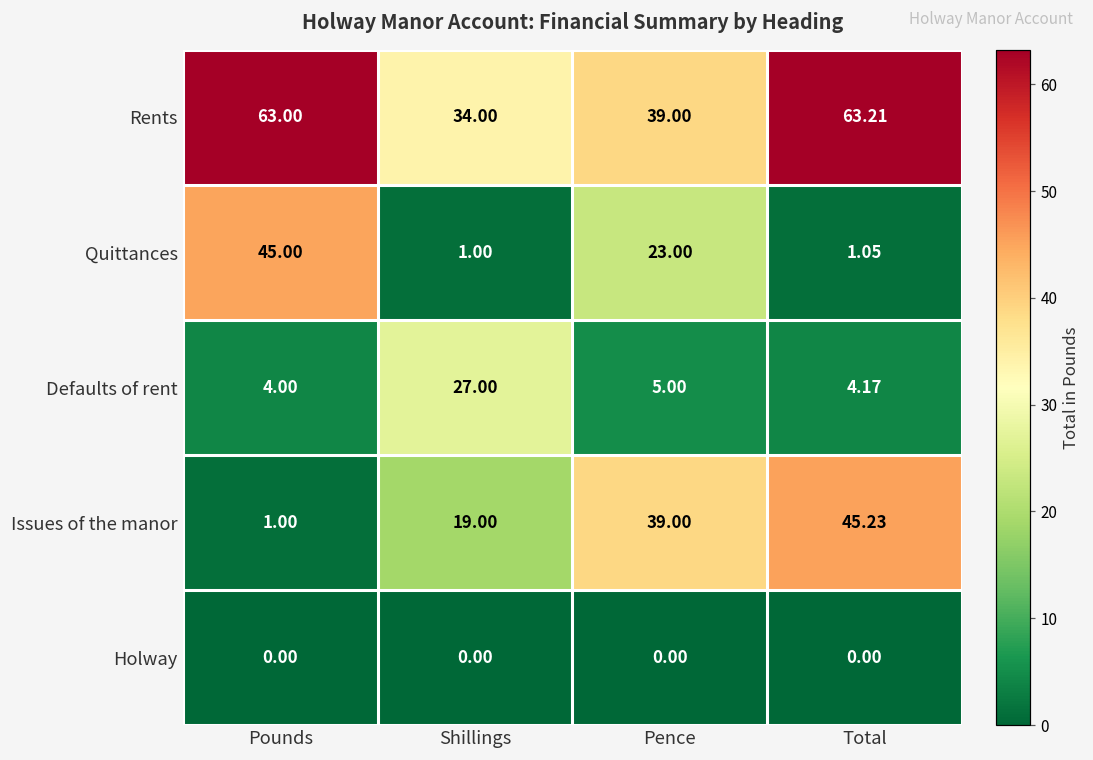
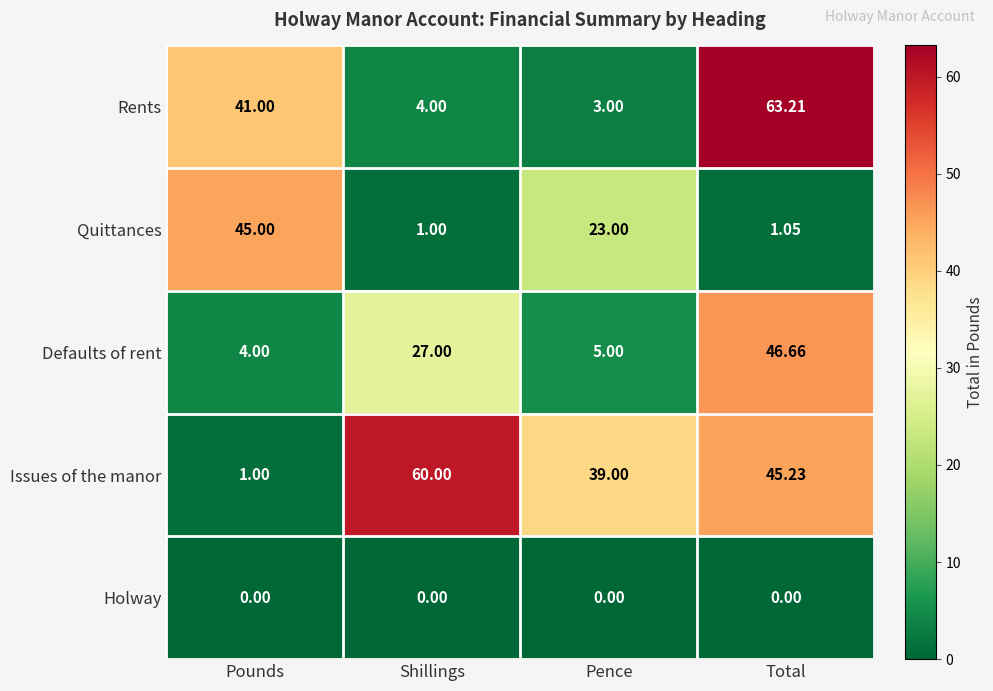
Rents, Pounds: 63.00 -> 41.00
Rents, Shillings: 34.00 -> 4.00
Rents, Pence: 39.00 -> 3.00
Defaults of rent, Total: 4.17 -> 46.66
Issues of the manor, Shillings: 19.00 -> 60.00
